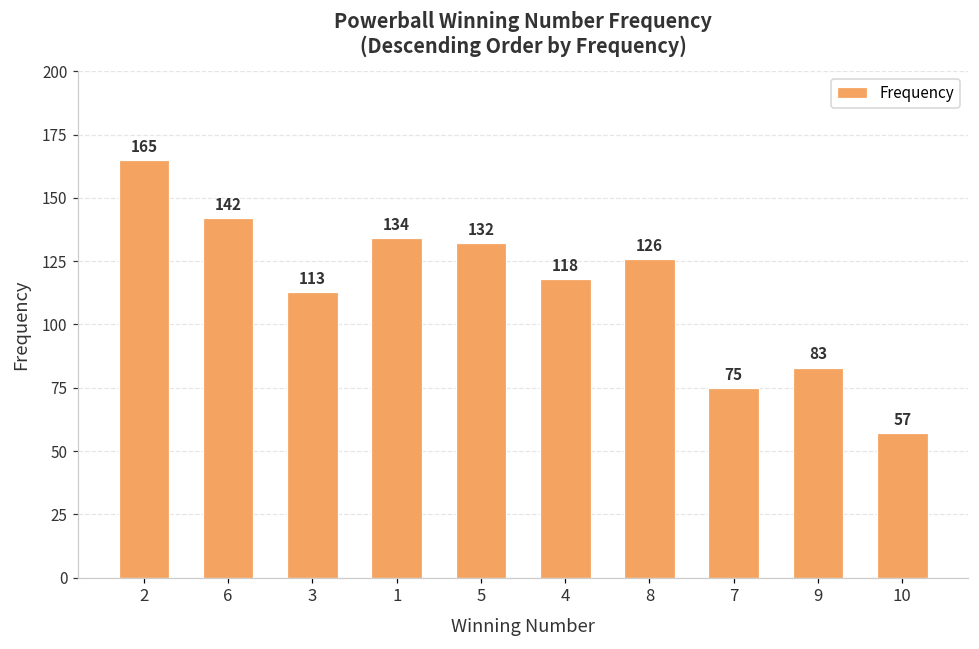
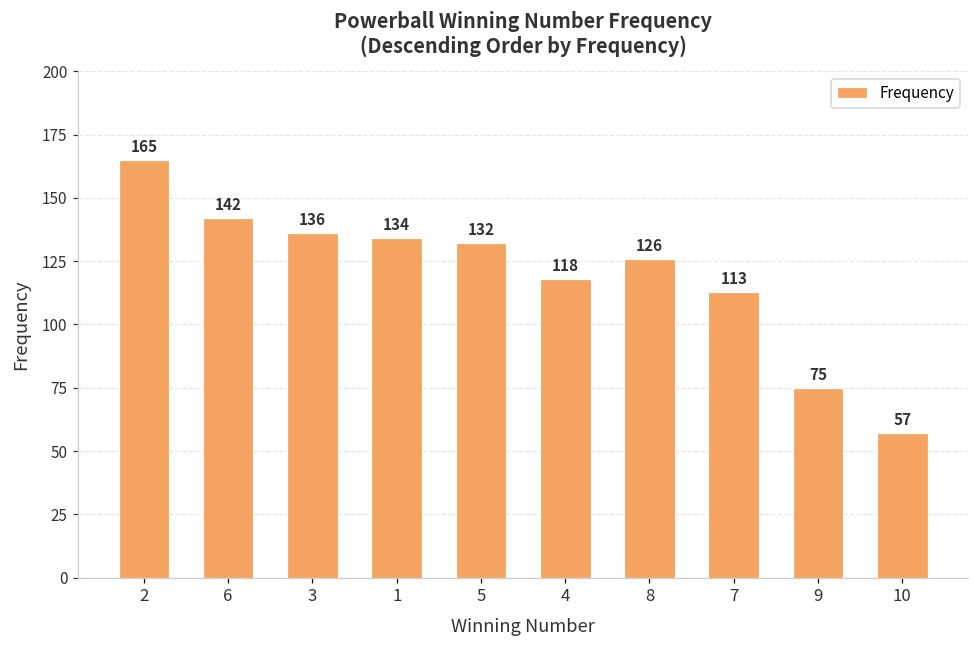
3: 113 -> 136
7: 75 -> 113
9: 83 -> 75
